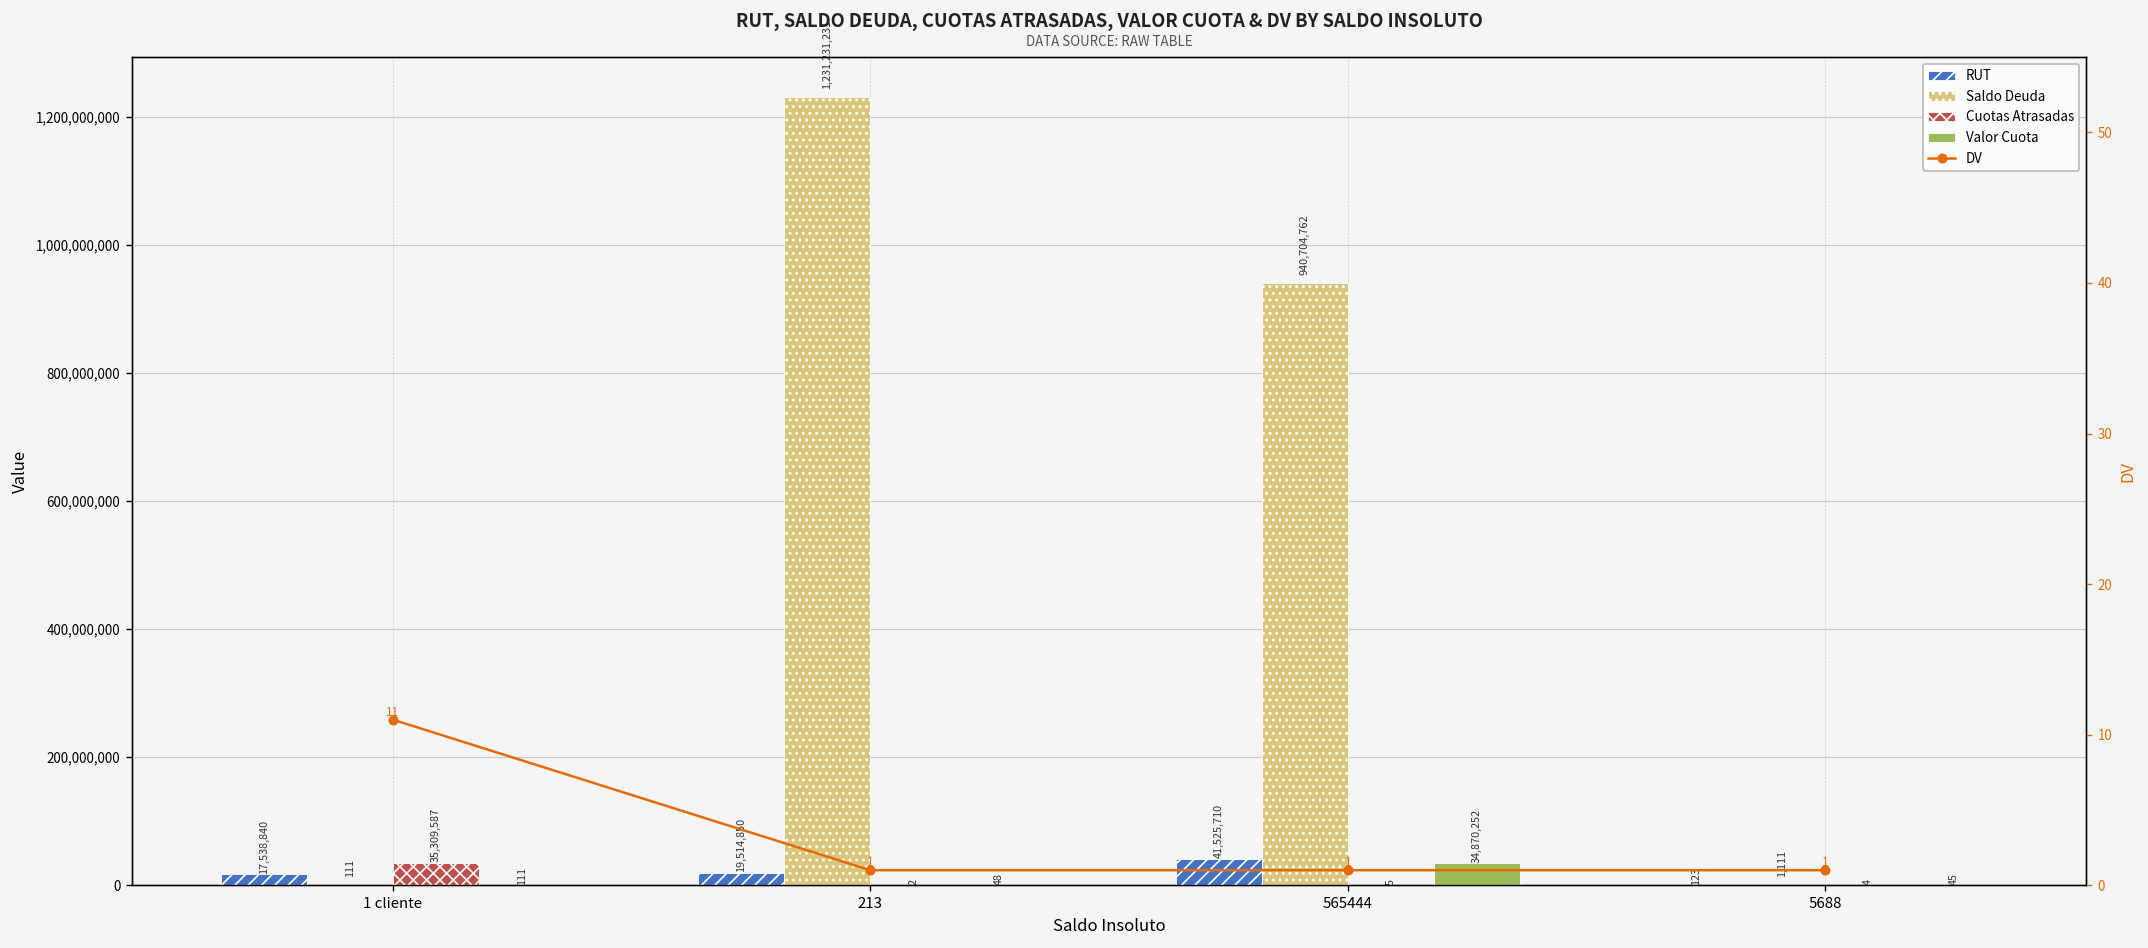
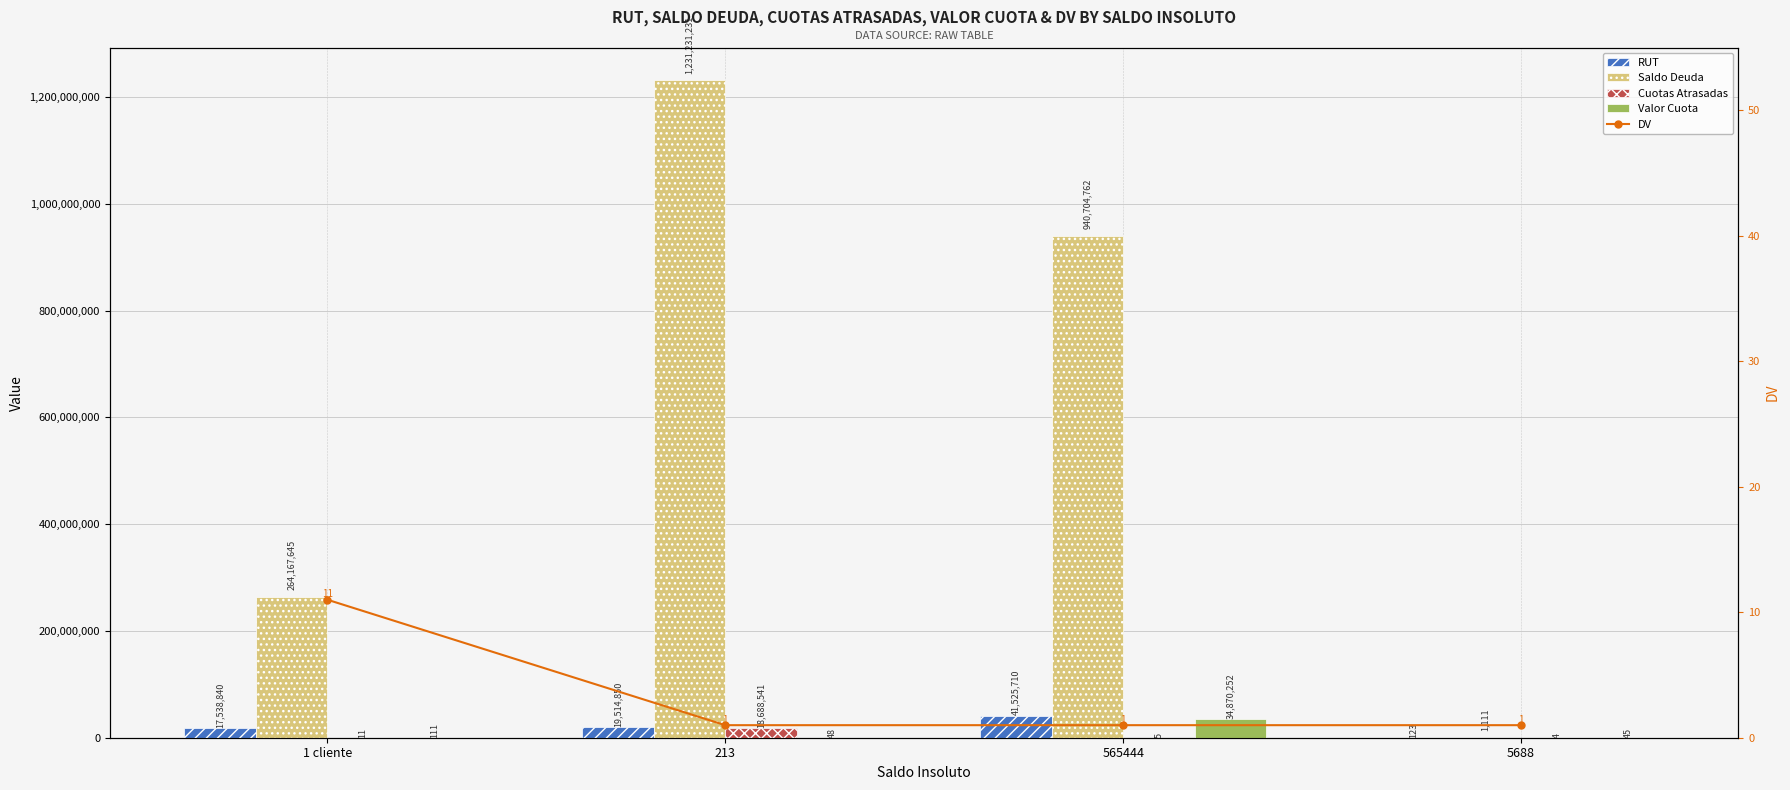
Saldo Deuda, 1 cliente: 111 -> 264,167,645
Cuotas Atrasadas, 1 cliente: 35,309,587 -> 11
Cuotas Atrasadas, 213: 2 -> 18,688,541
